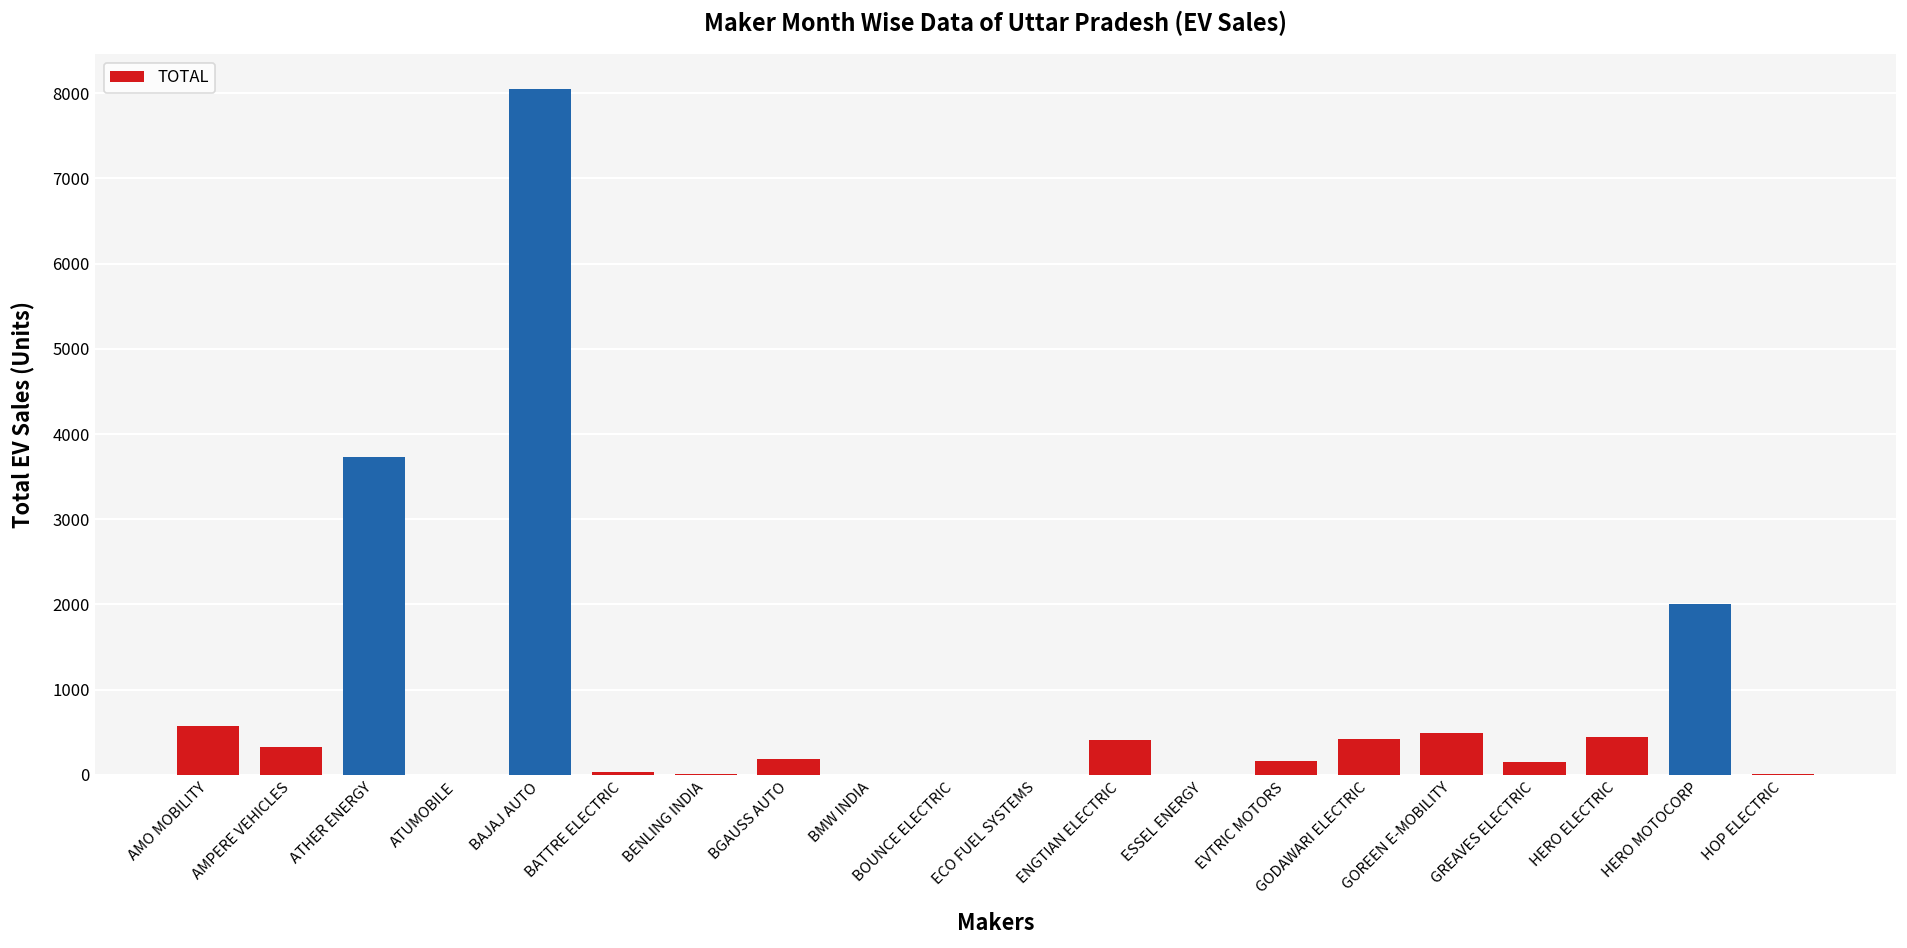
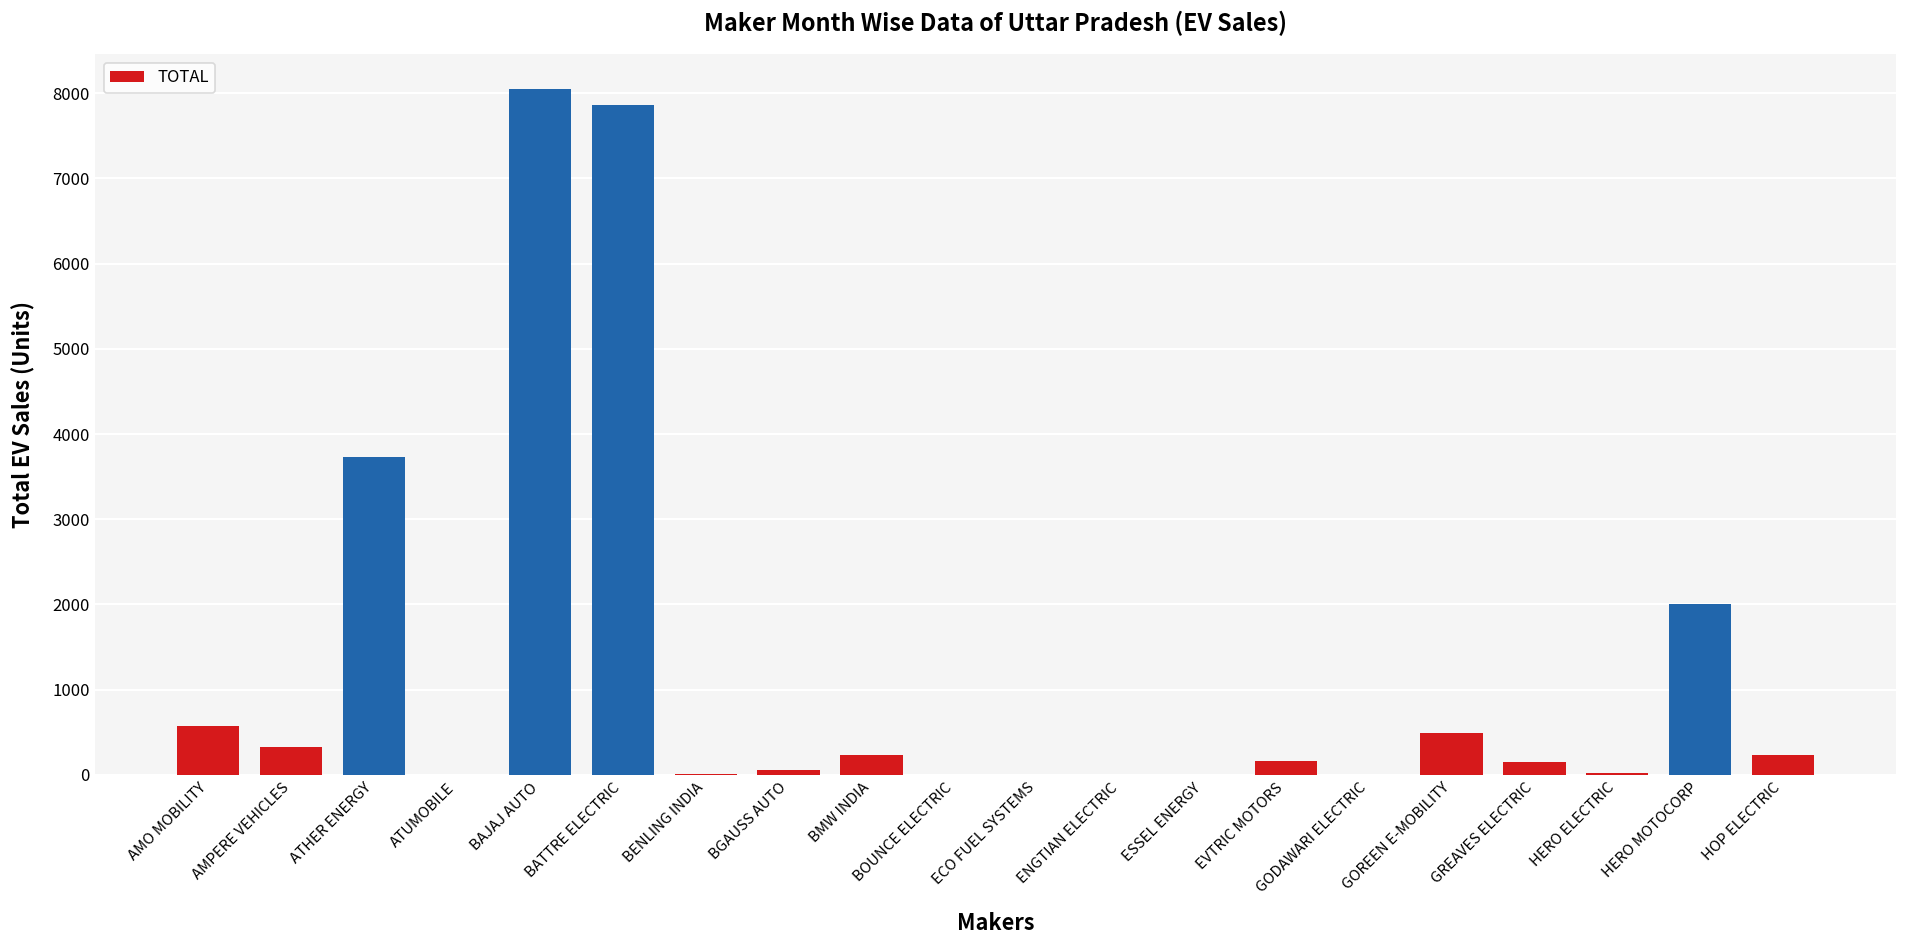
BATTRE ELECTRIC: 0 -> 7900
BGAUSS AUTO: 200 -> 100
BMW INDIA: 0 -> 200
ENGTIAN ELECTRIC: 400 -> 0
GODAWARI ELECTRIC: 400 -> 0
HERO ELECTRIC: 400 -> 0
HOP ELECTRIC: 0 -> 200
